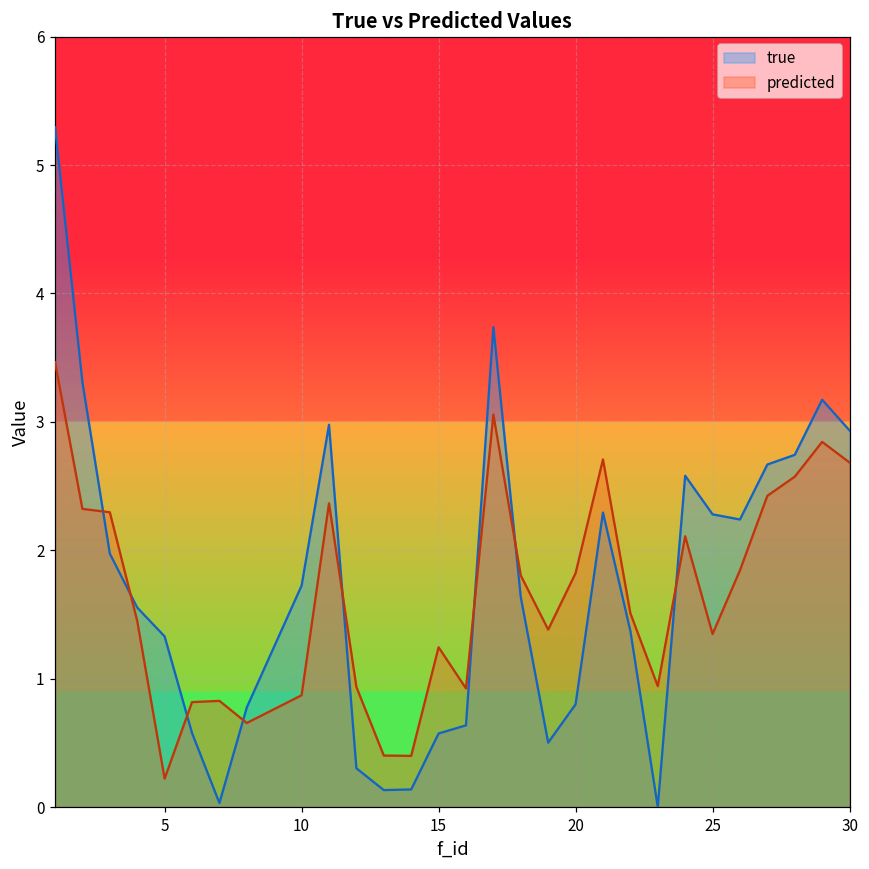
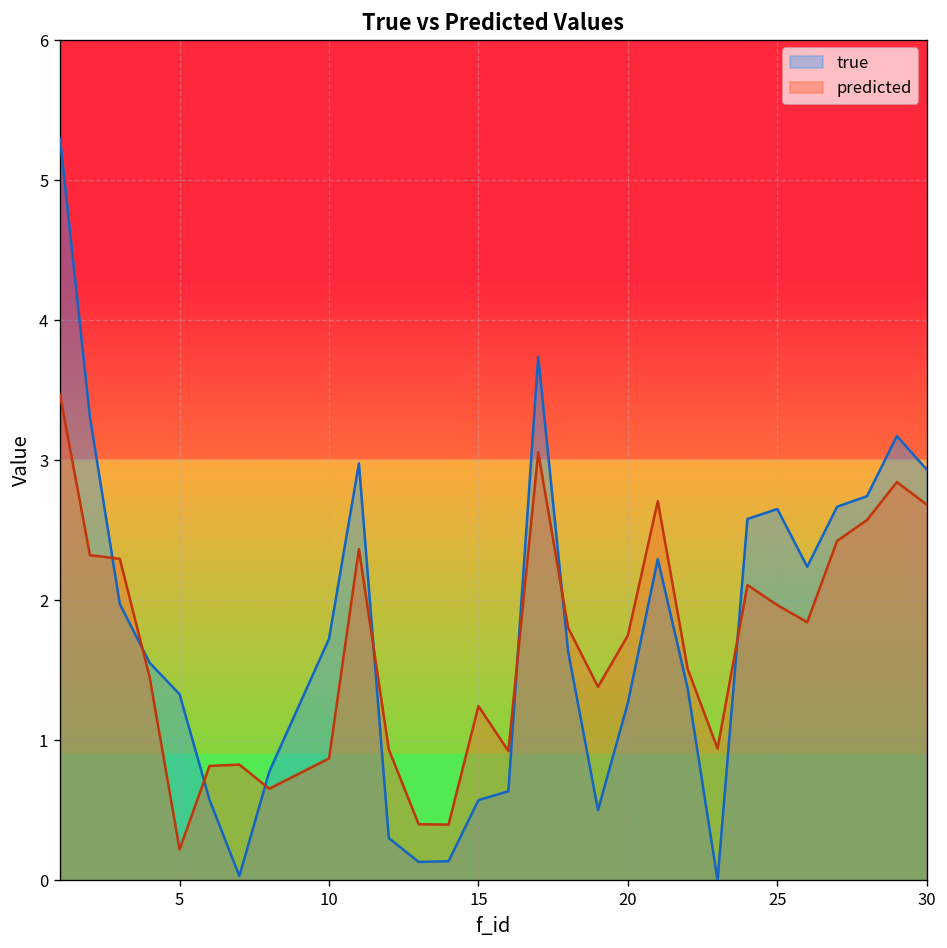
true, 20: 0.80 -> 1.27
predicted, 20: 1.82 -> 1.75
true, 25: 2.28 -> 2.65
predicted, 25: 1.35 -> 1.97
